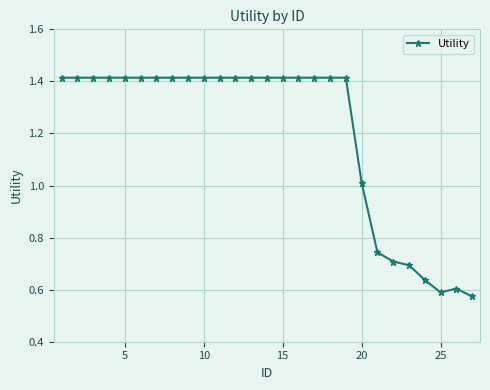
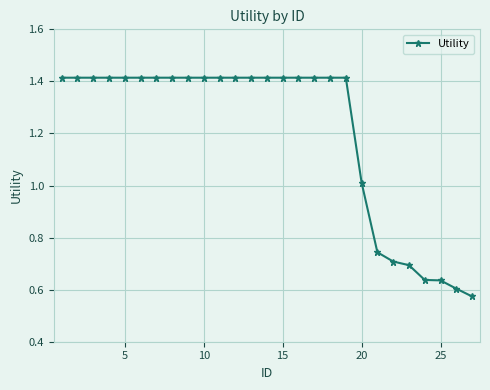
25: 0.59 -> 0.64
